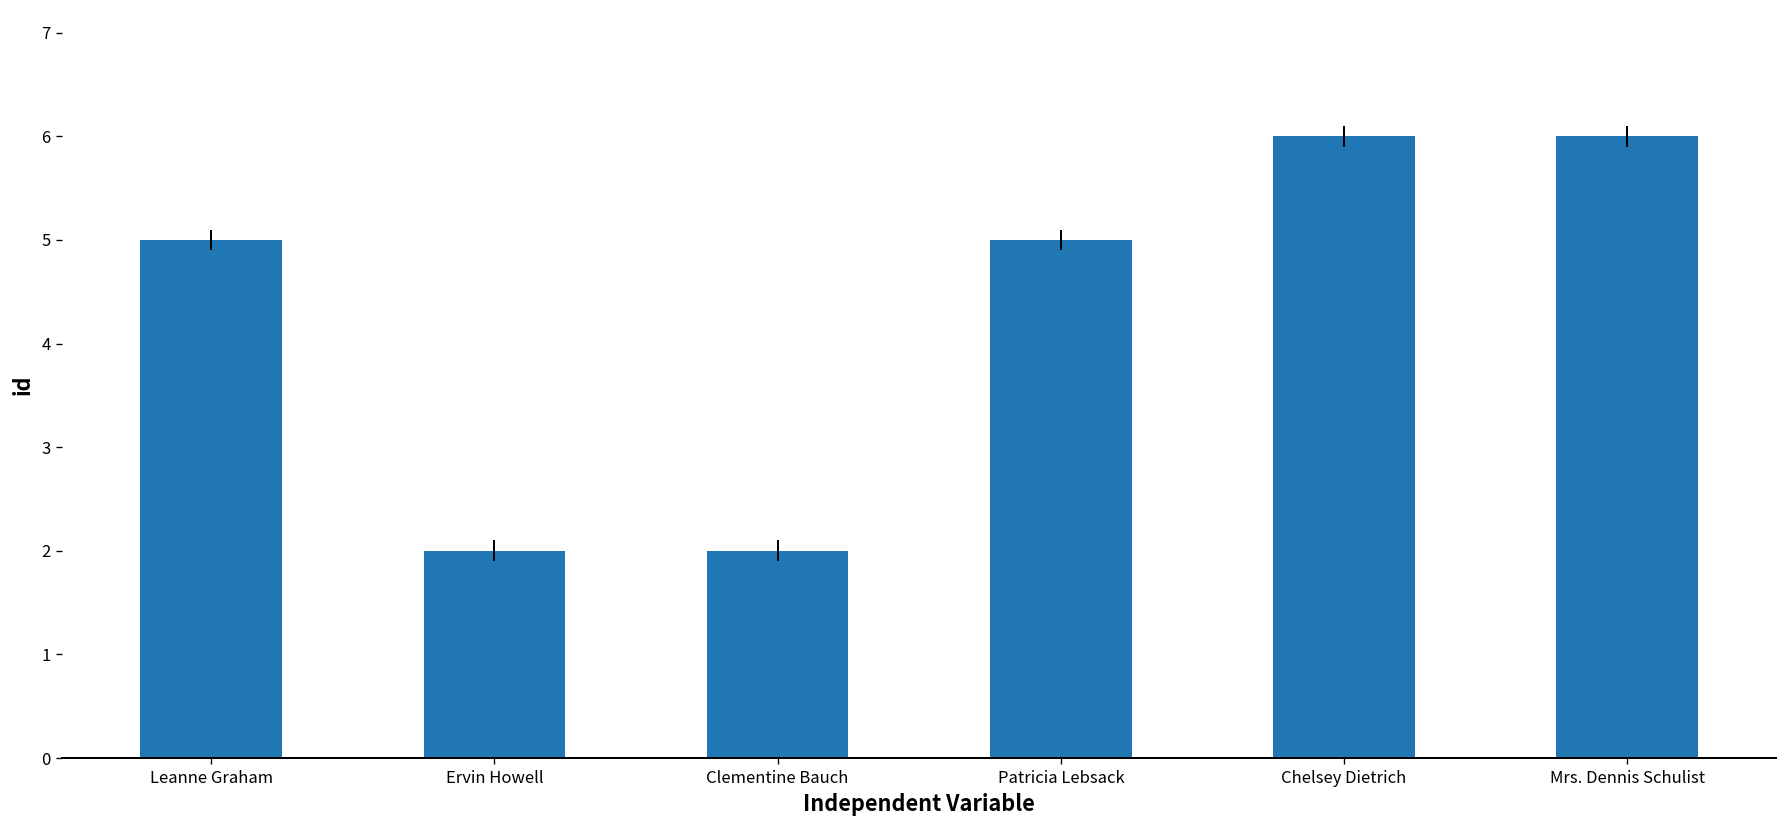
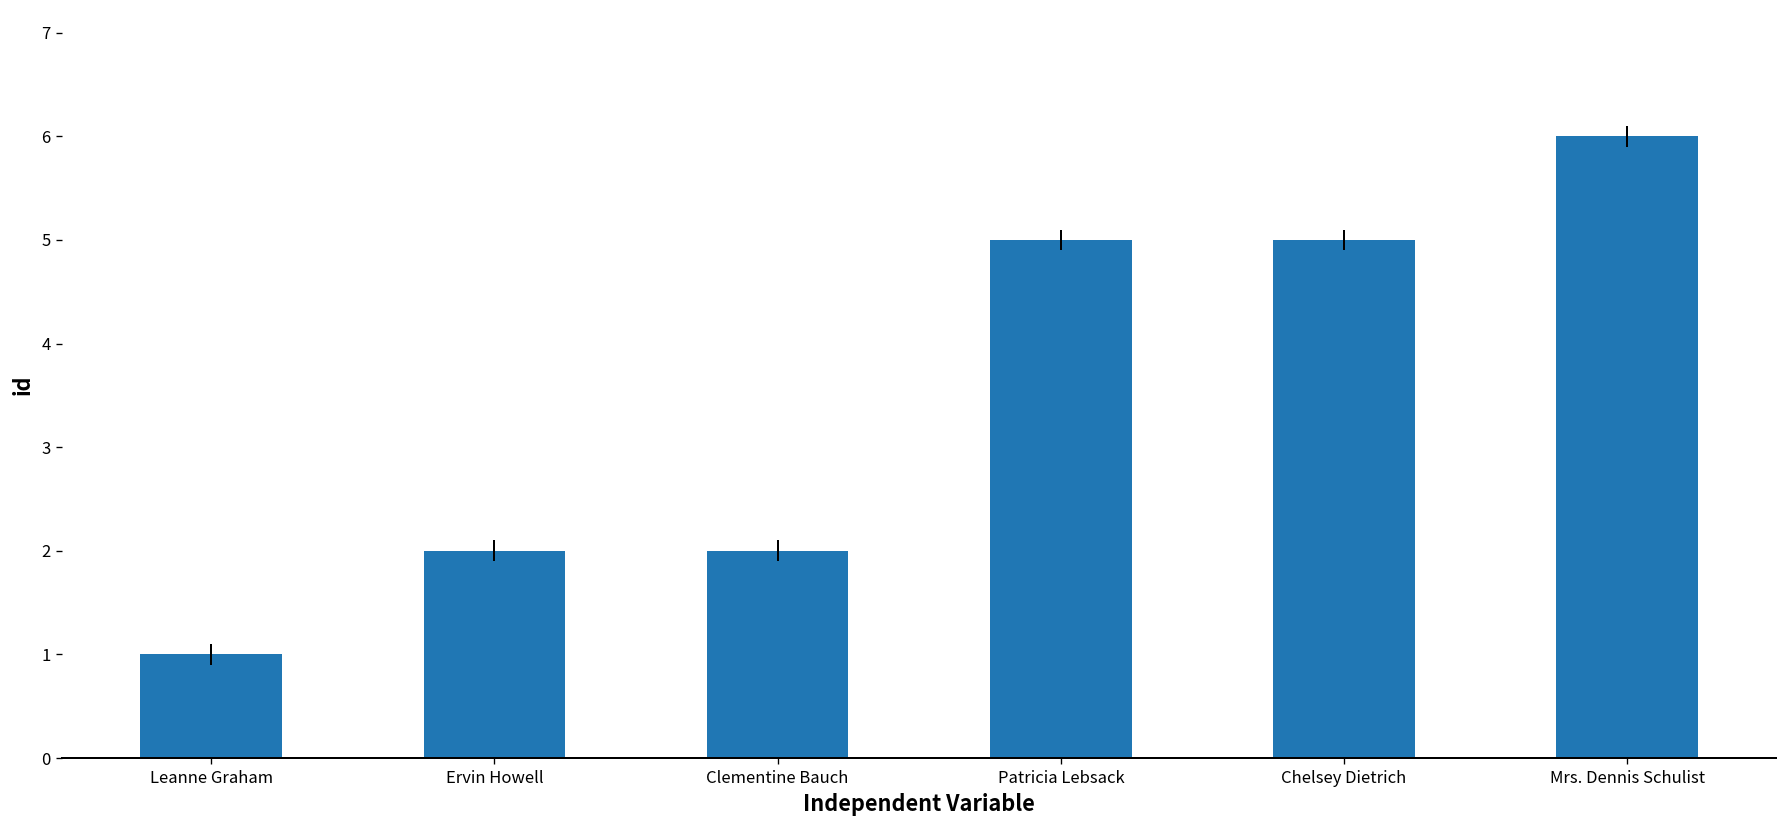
Leanne Graham: 5 -> 1
Chelsey Dietrich: 6 -> 5
